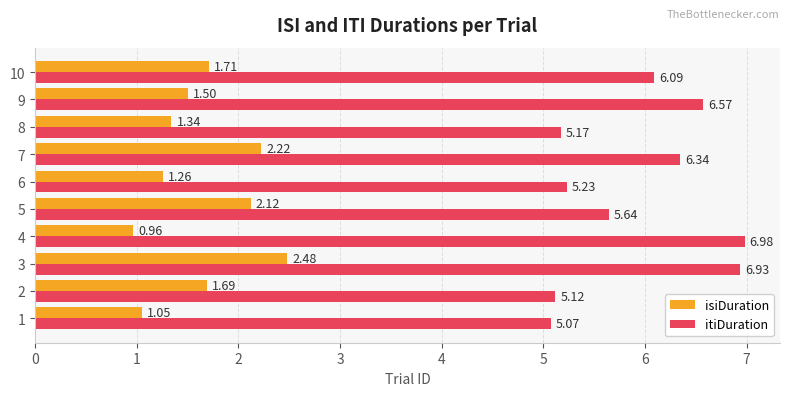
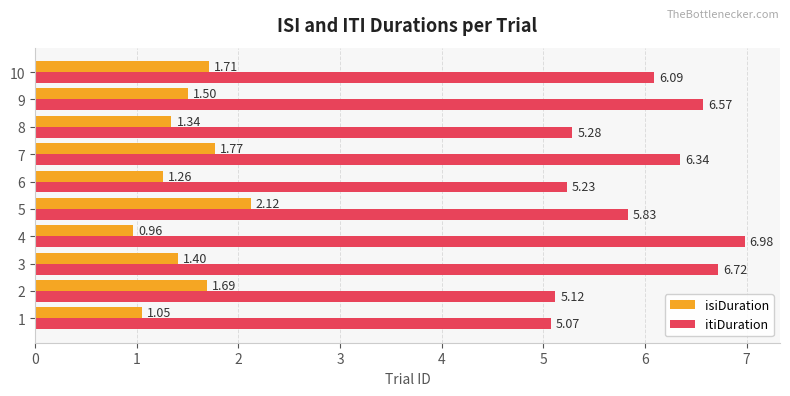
itiDuration, 8: 5.17 -> 5.28
isiDuration, 7: 2.22 -> 1.77
itiDuration, 5: 5.64 -> 5.83
isiDuration, 3: 2.48 -> 1.40
itiDuration, 3: 6.93 -> 6.72
